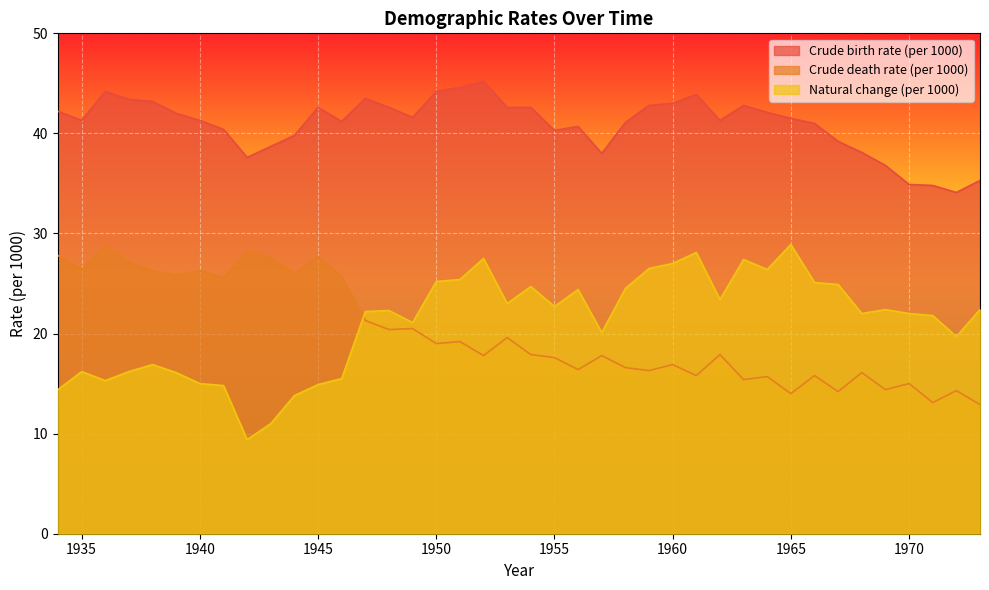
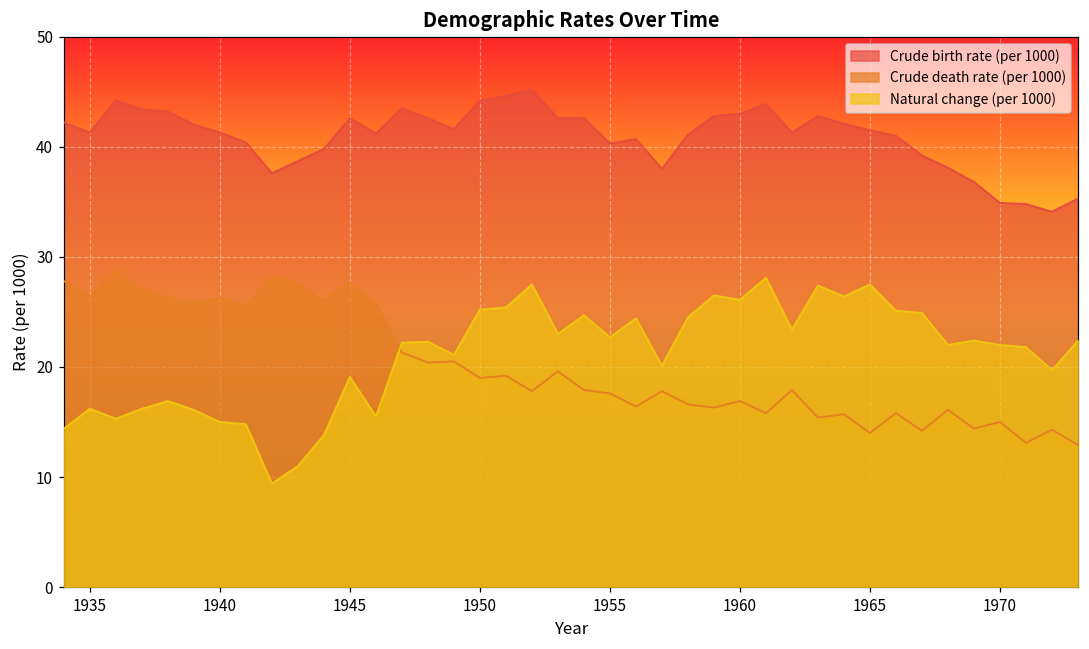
Natural change (per 1000), 1945: 14.9 -> 19.1
Natural change (per 1000), 1960: 27.0 -> 26.1
Natural change (per 1000), 1965: 28.9 -> 27.5
